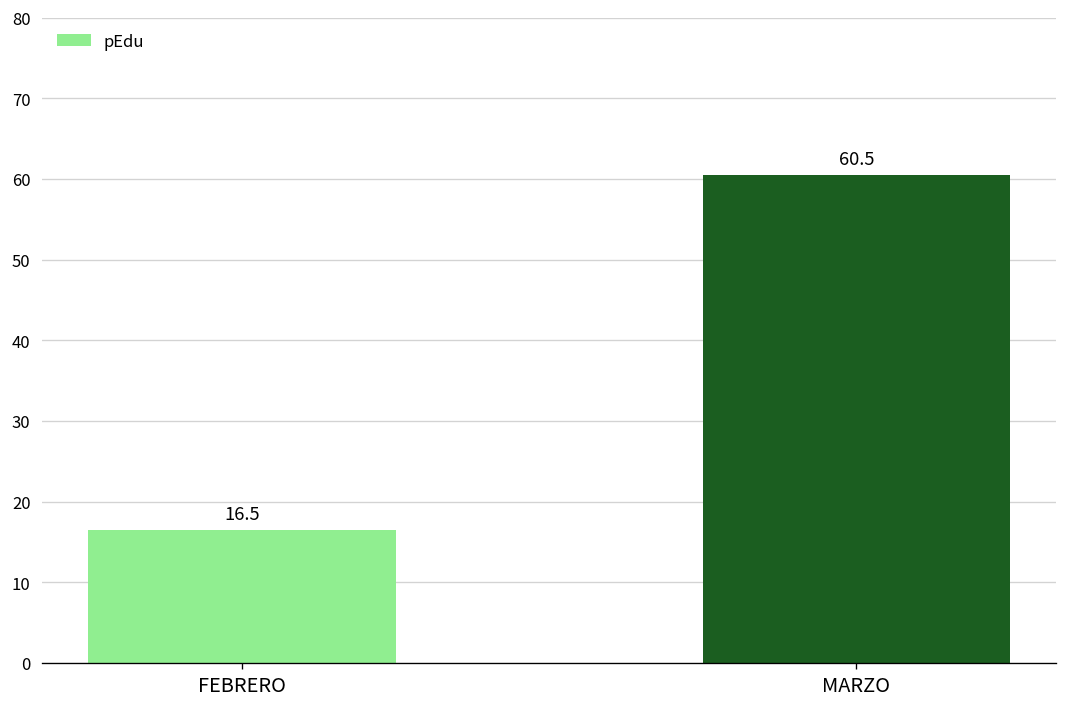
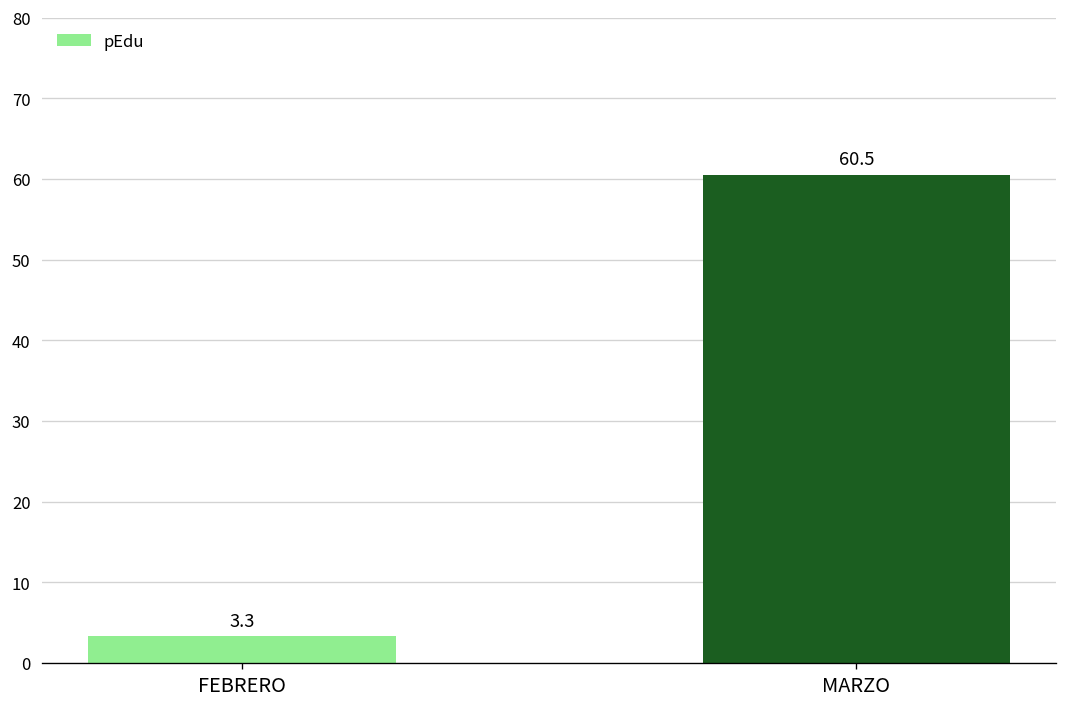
FEBRERO: 16.5 -> 3.3
